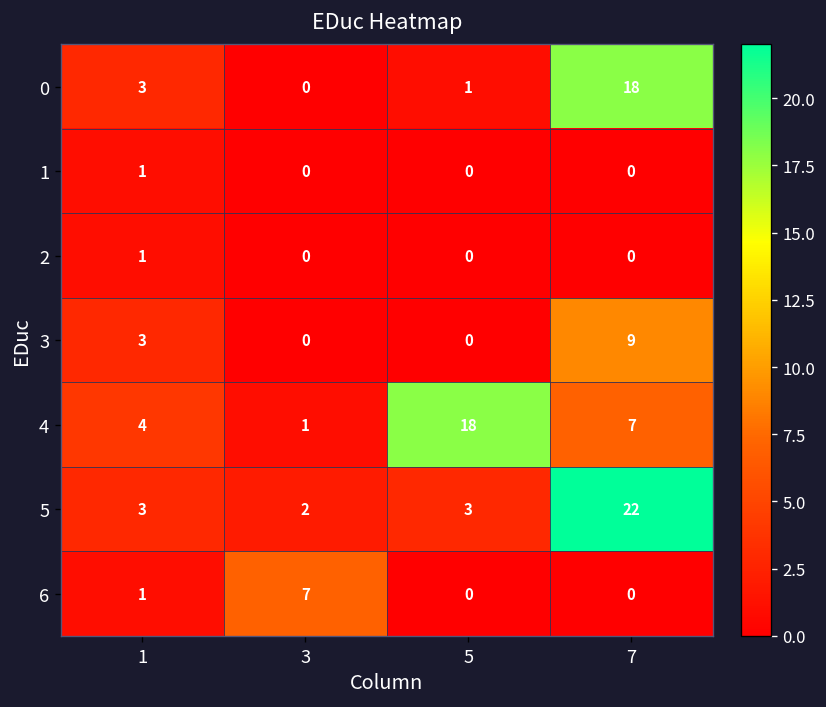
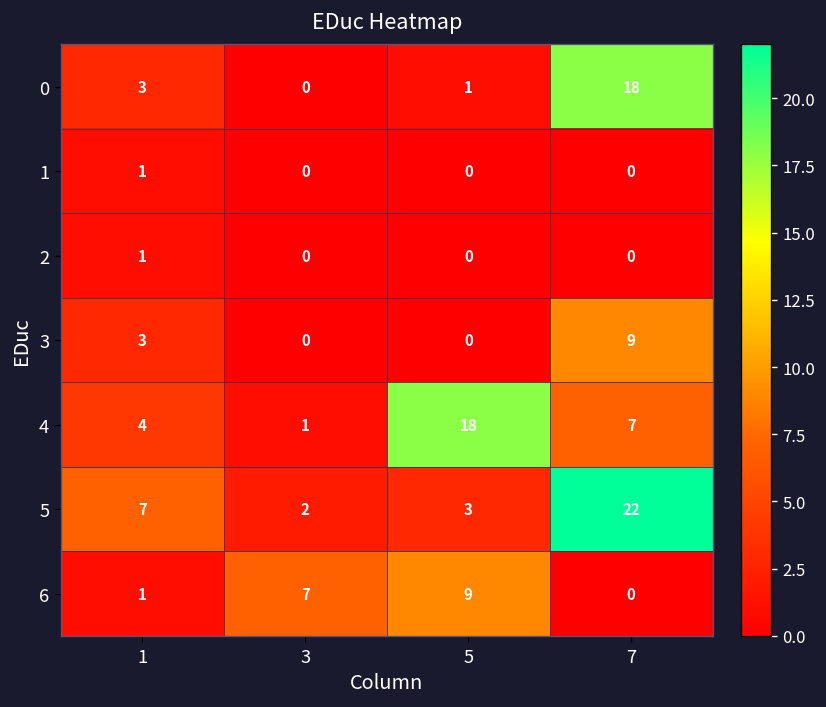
5, 1: 3 -> 7
6, 5: 0 -> 9
